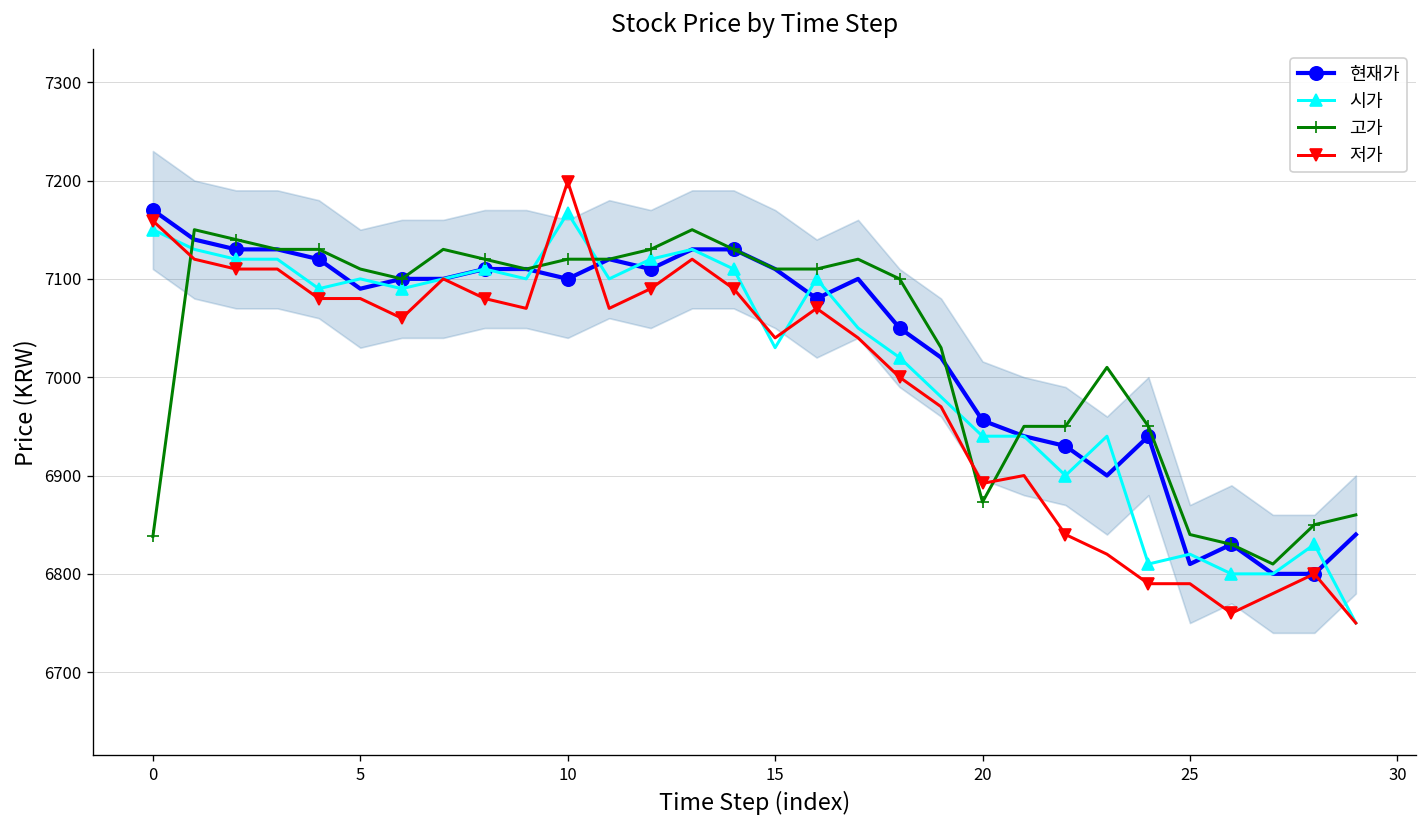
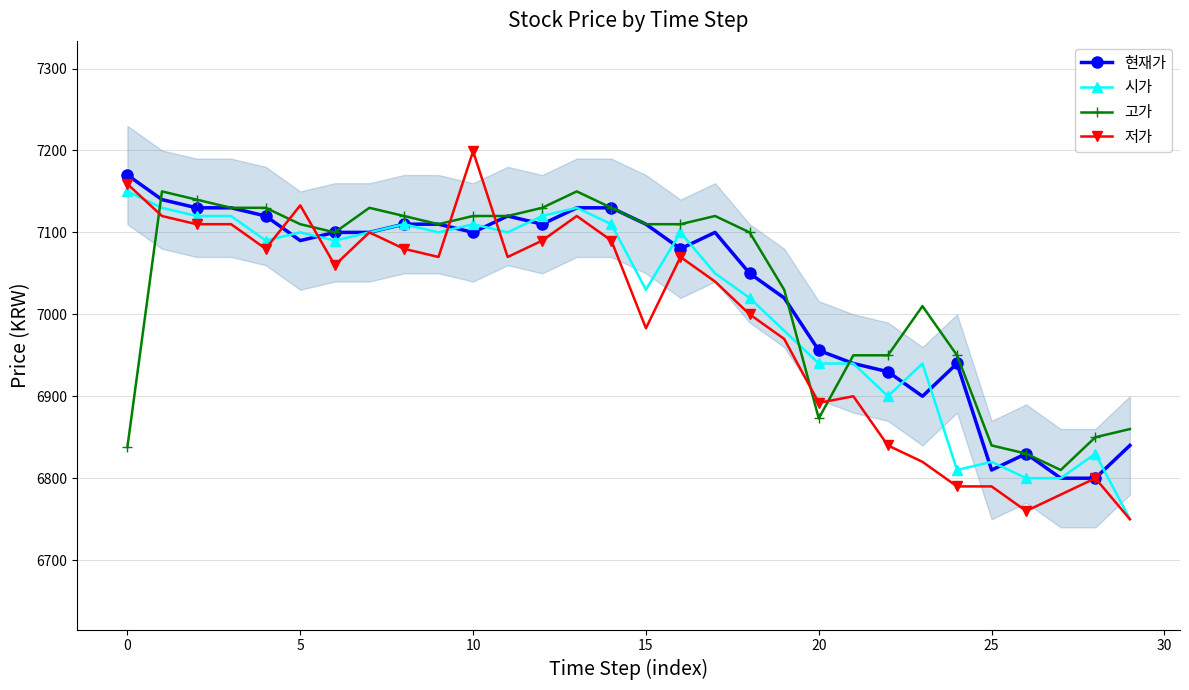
저가, 5: 7080 -> 7130
시가, 10: 7170 -> 7110
저가, 15: 7040 -> 6980
